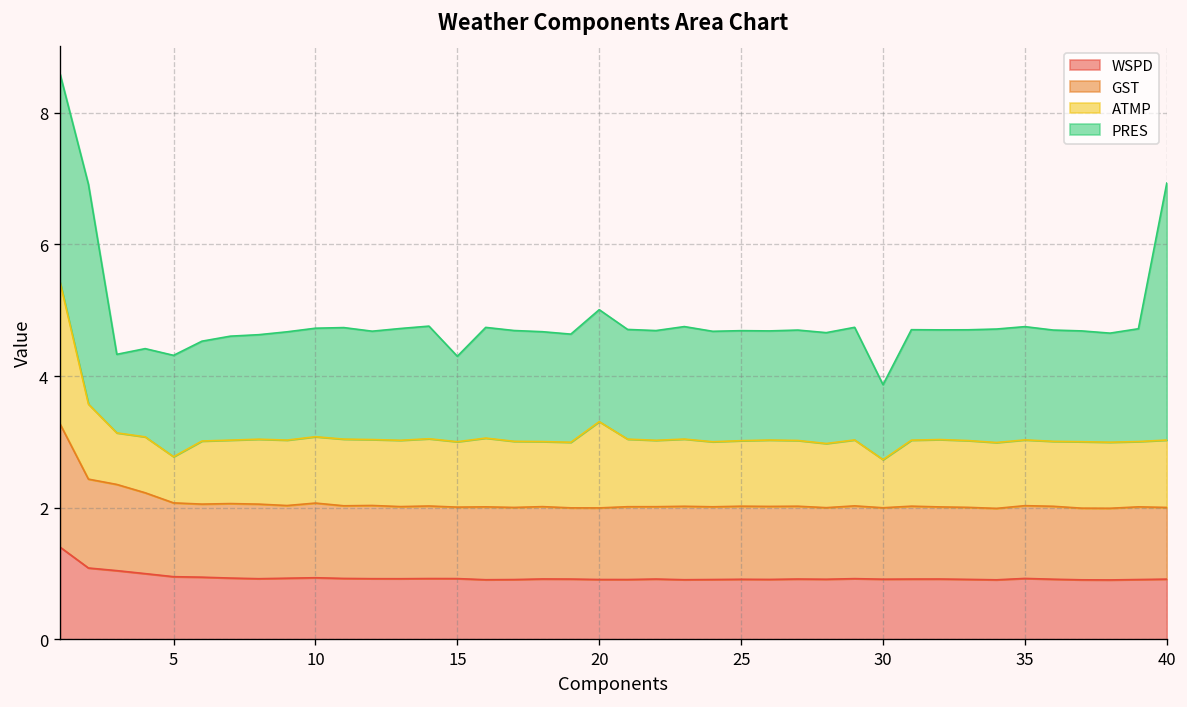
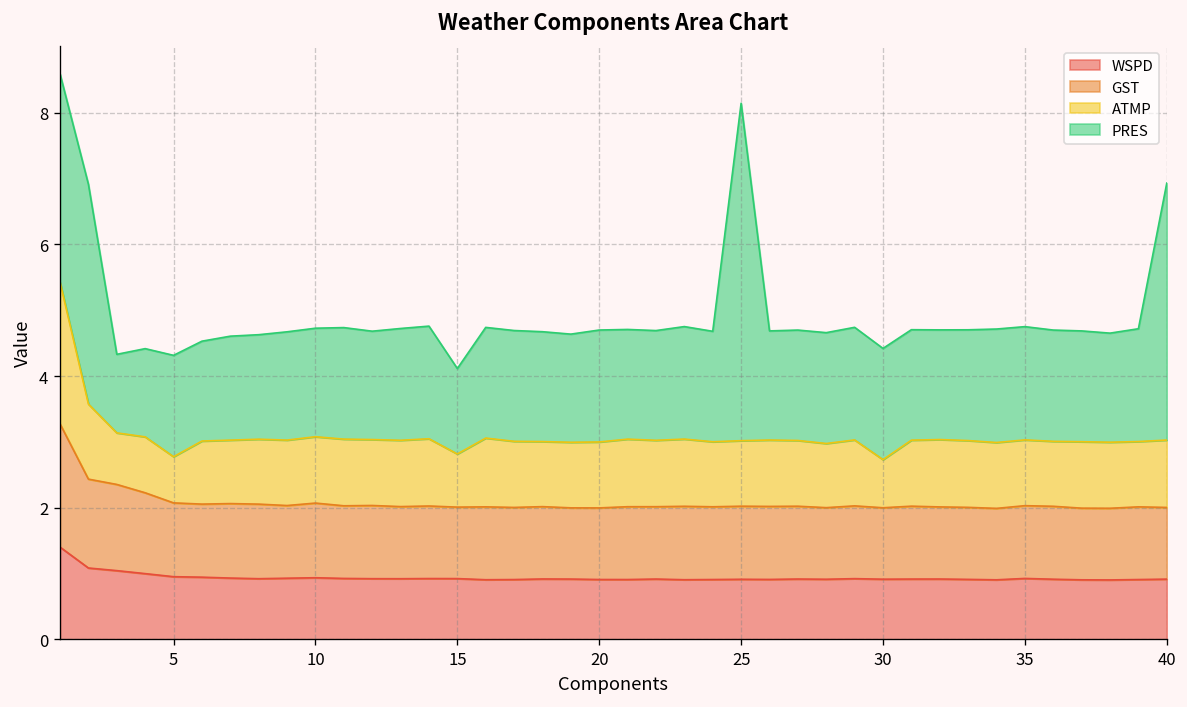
ATMP, 15: 1.0 -> 0.8
ATMP, 20: 1.3 -> 1.0
PRES, 25: 1.7 -> 5.1
PRES, 30: 1.1 -> 1.7
